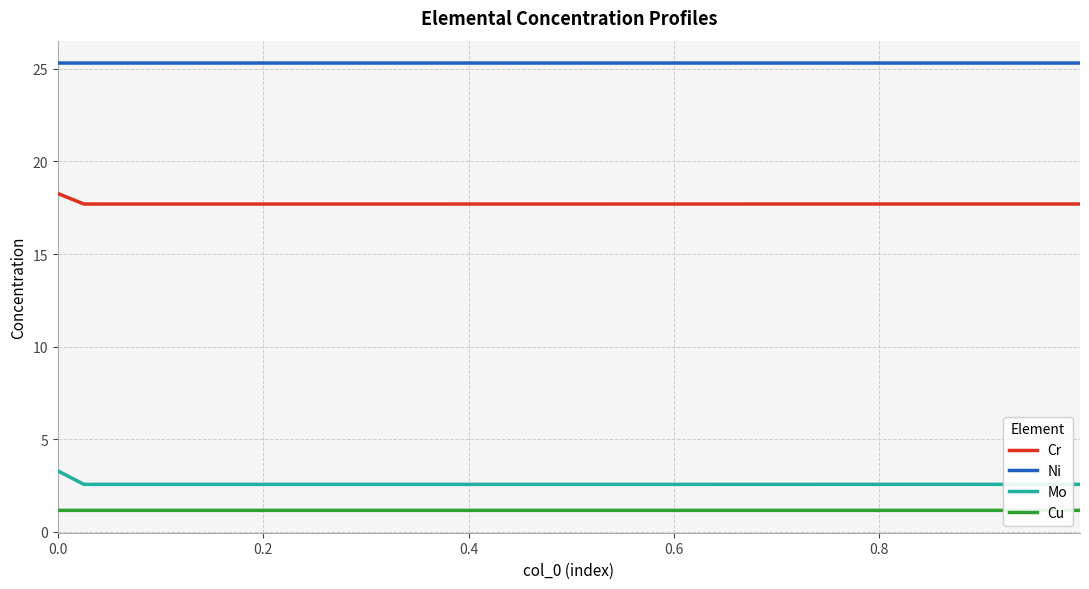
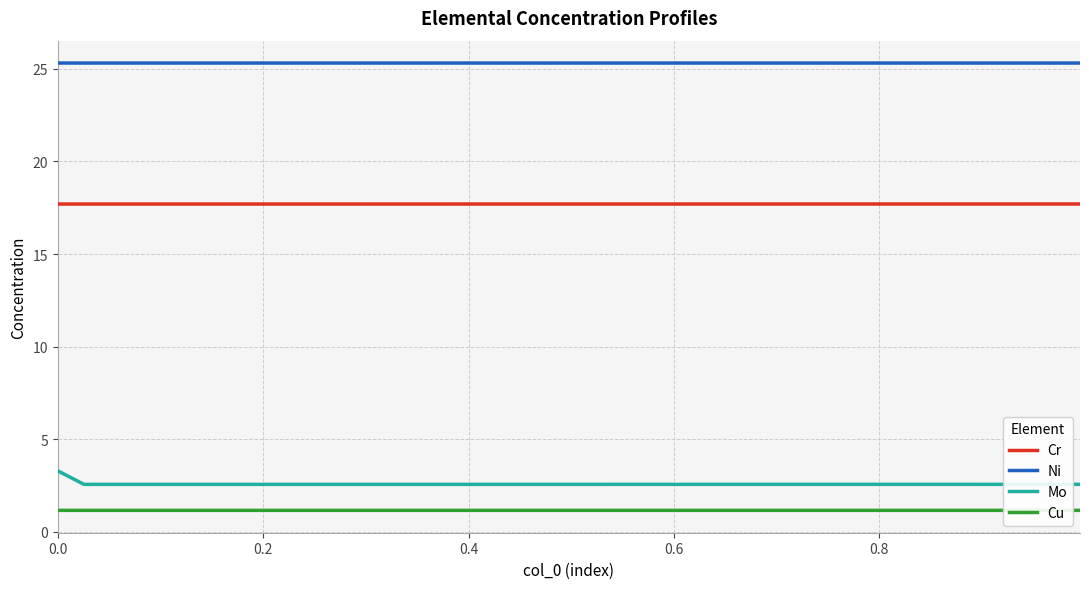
Cr, 0.0: 18.3 -> 17.7
